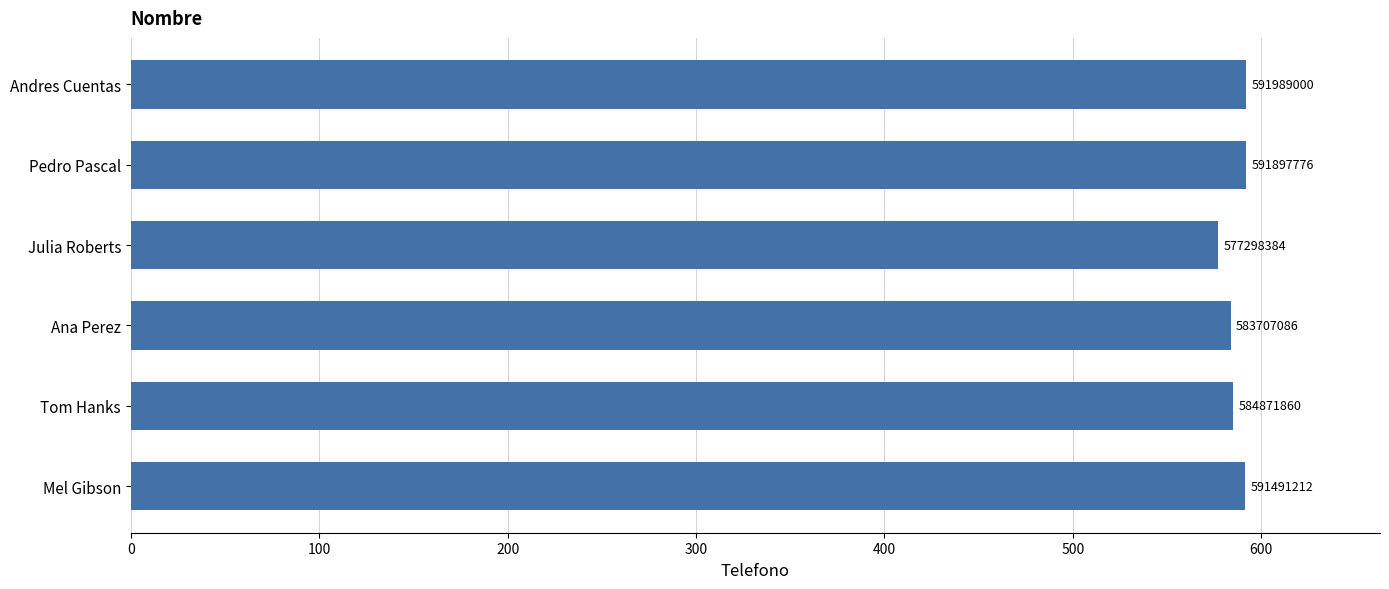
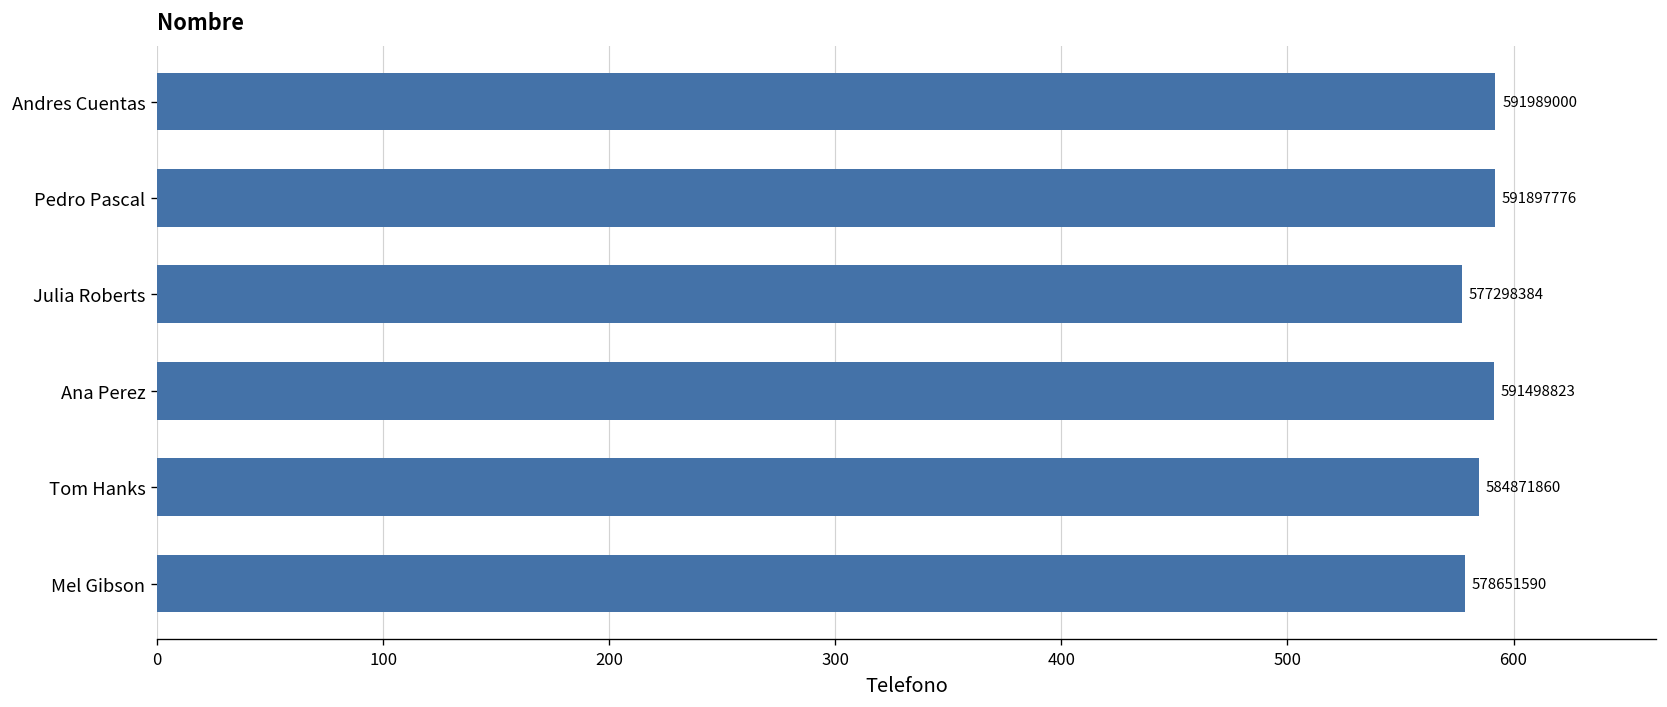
Ana Perez: 583707086 -> 591498823
Mel Gibson: 591491212 -> 578651590
